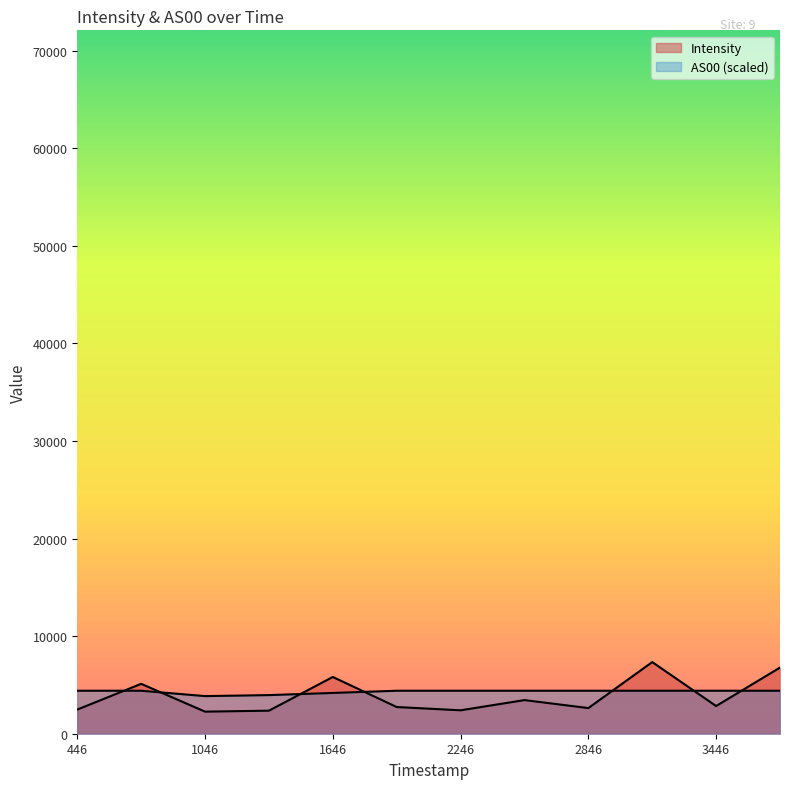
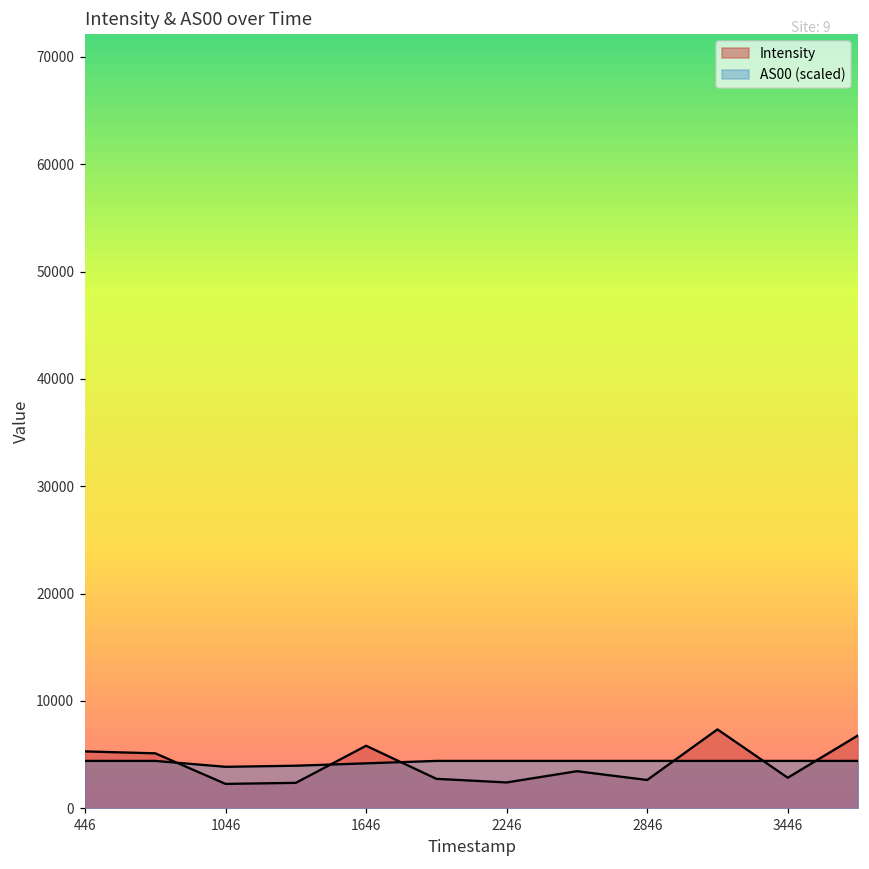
Intensity, 446: 2000 -> 5000
